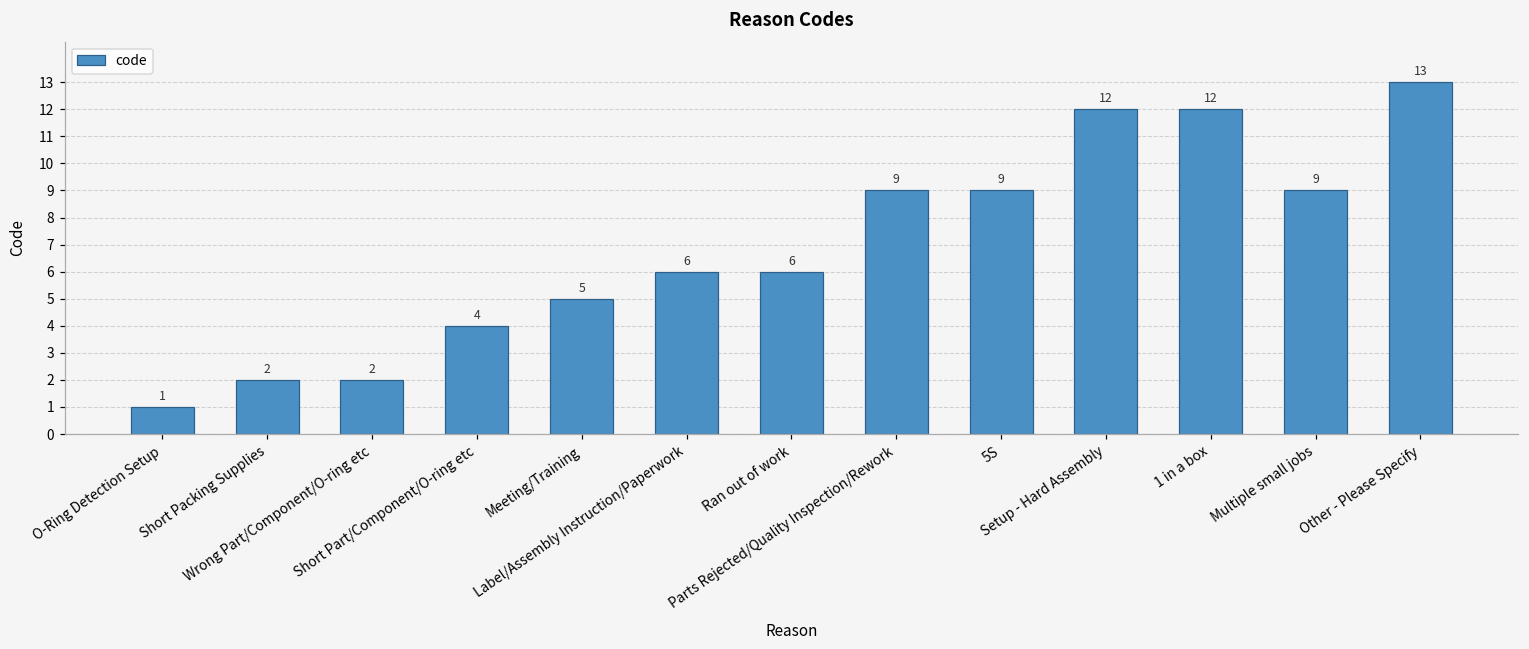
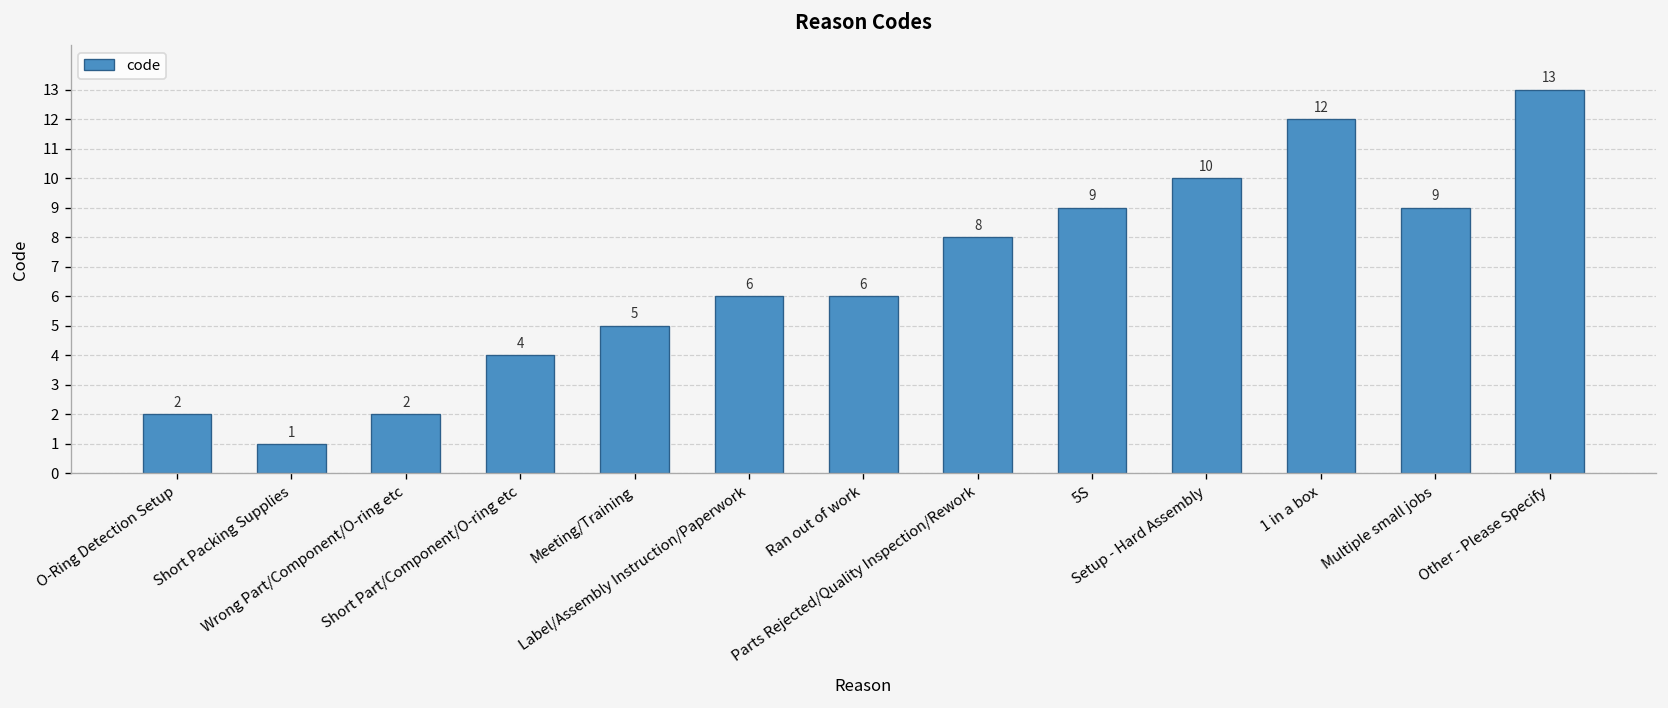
O-Ring Detection Setup: 1 -> 2
Short Packing Supplies: 2 -> 1
Parts Rejected/Quality Inspection/Rework: 9 -> 8
Setup - Hard Assembly: 12 -> 10
